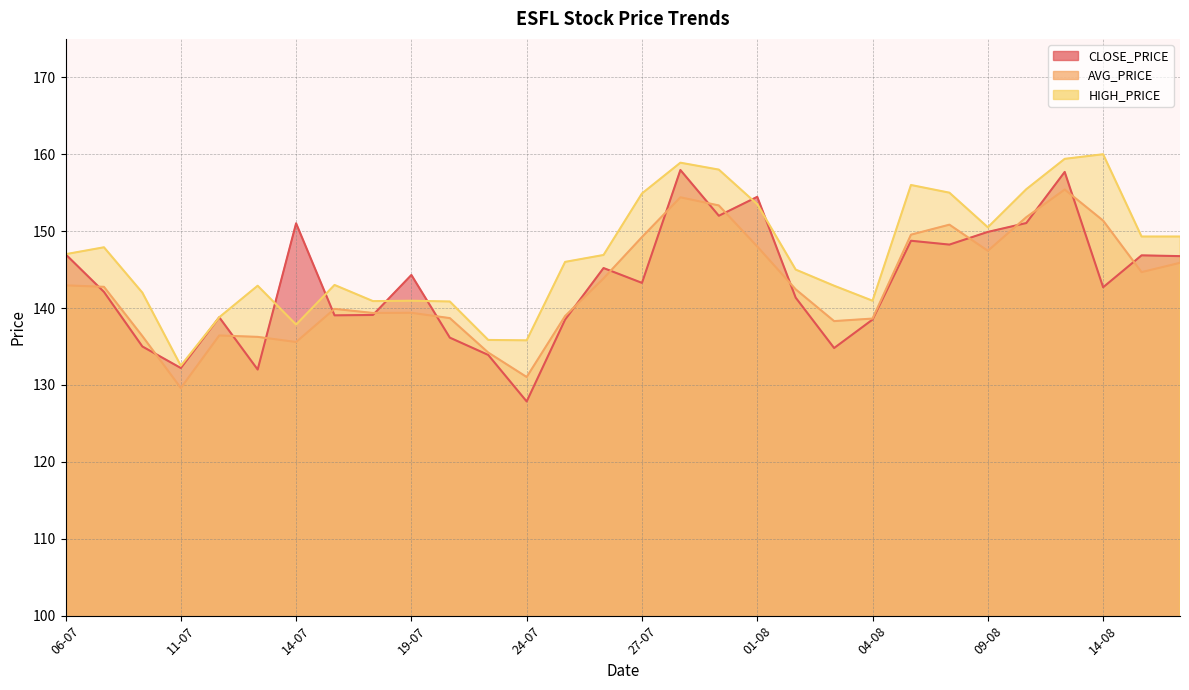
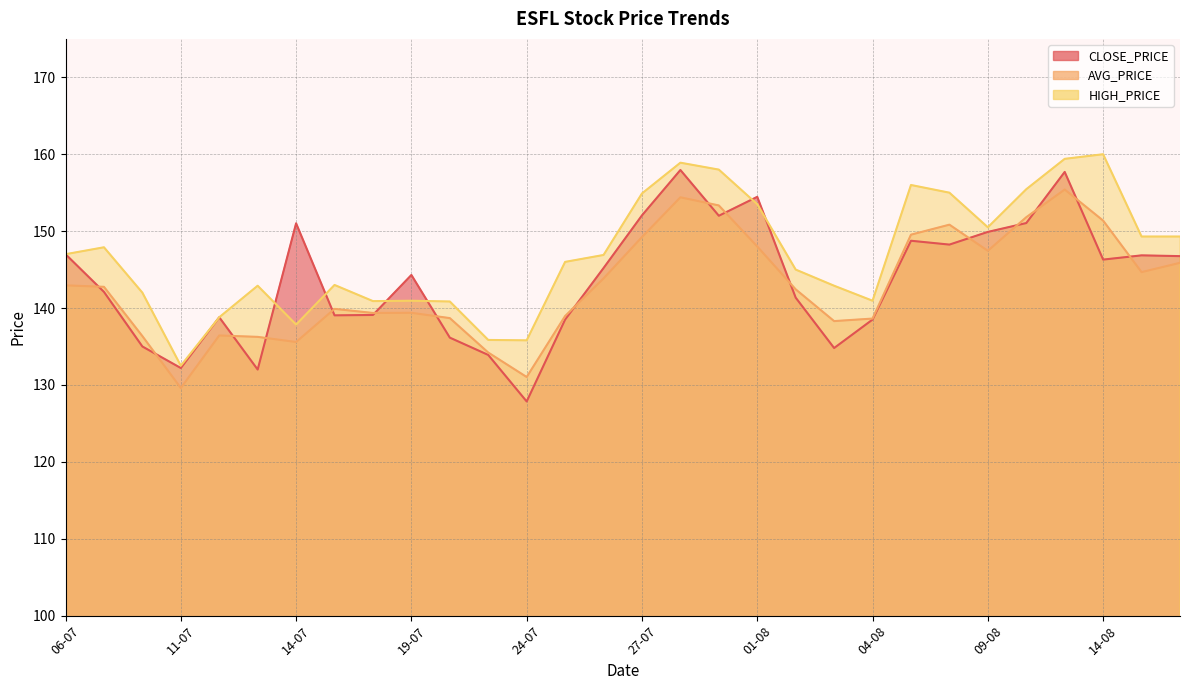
CLOSE_PRICE, 27-07: 143 -> 152
CLOSE_PRICE, 14-08: 143 -> 146
